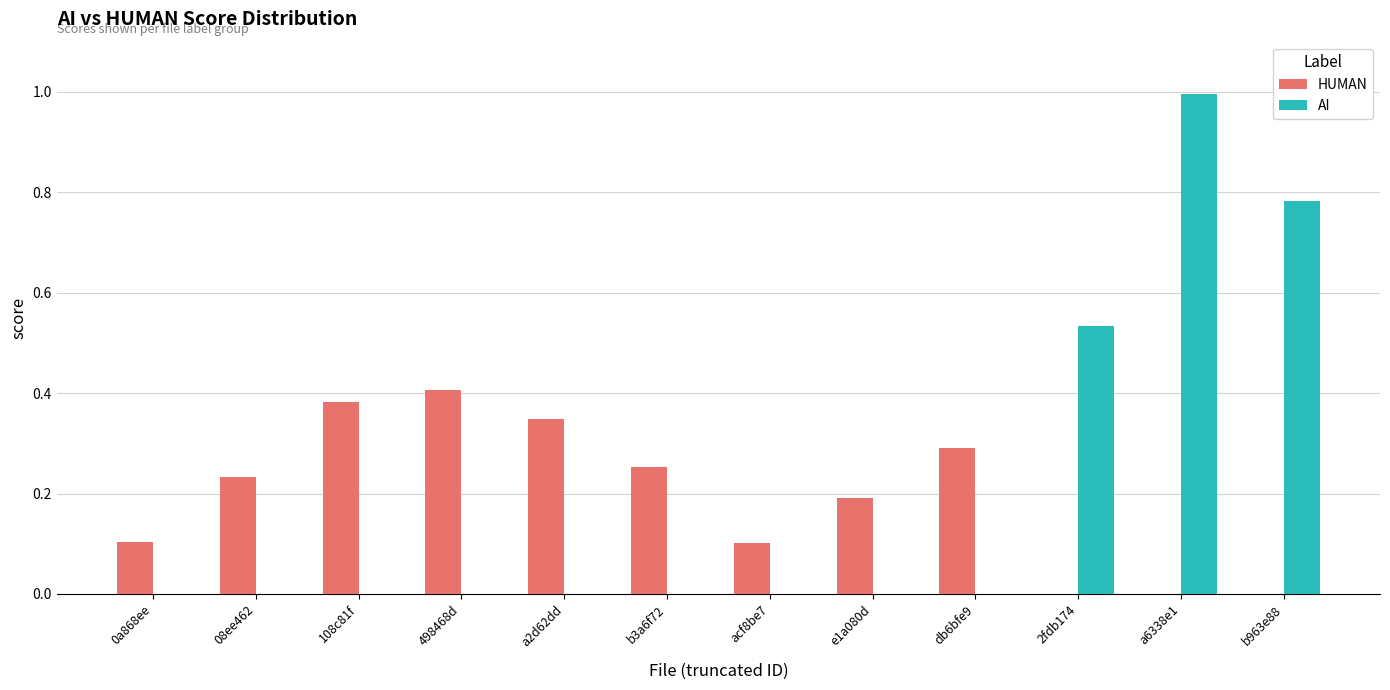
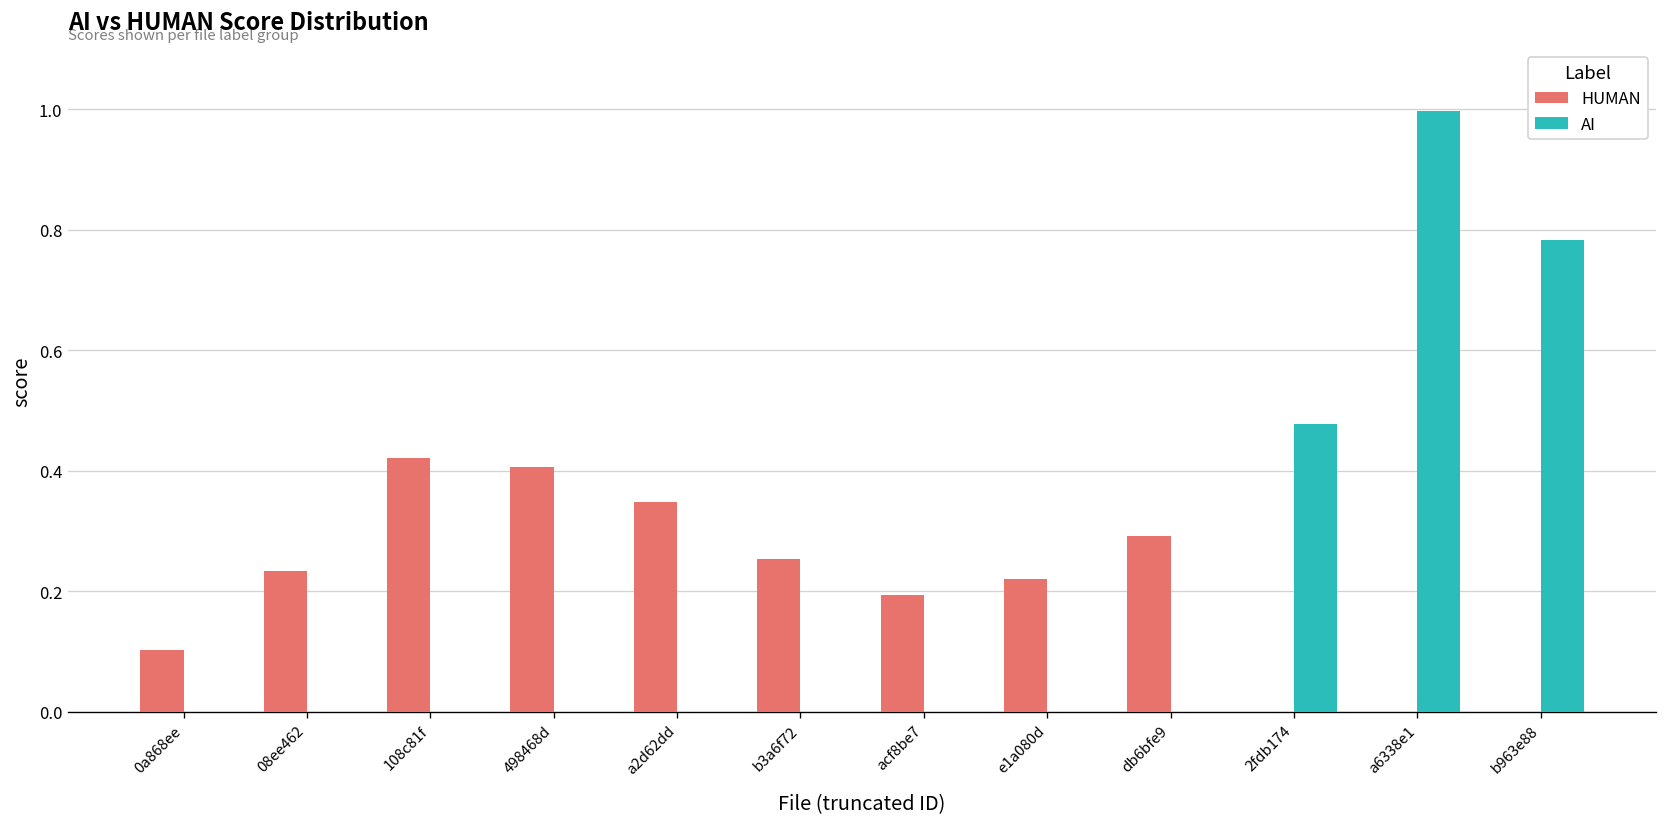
HUMAN, 108c81f: 0.38 -> 0.42
HUMAN, acf8be7: 0.10 -> 0.19
HUMAN, e1a080d: 0.19 -> 0.22
AI, 2fdb174: 0.53 -> 0.48
